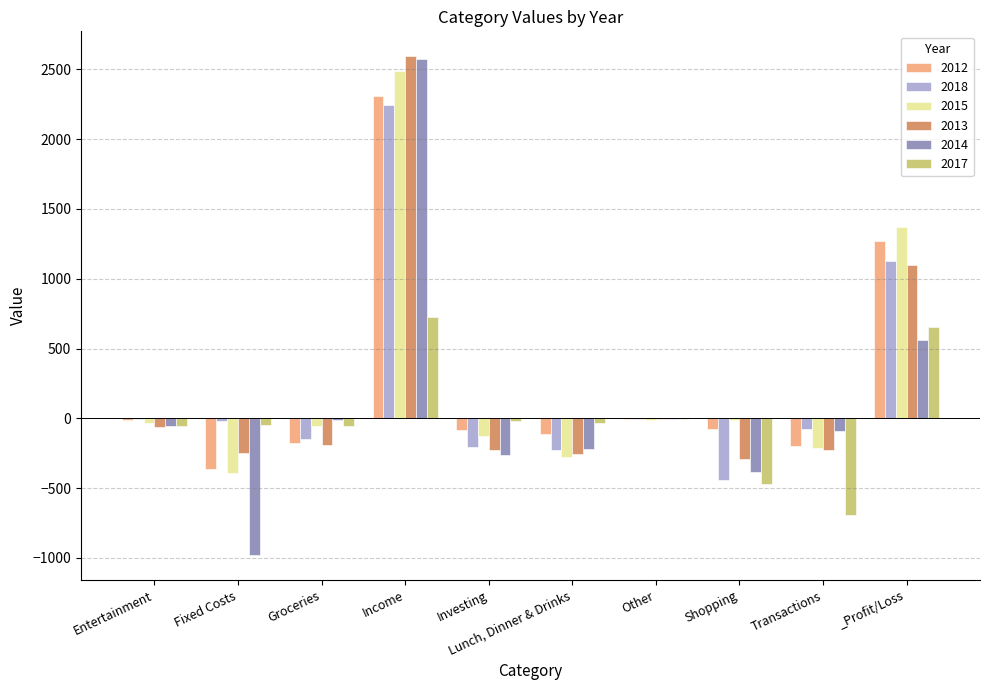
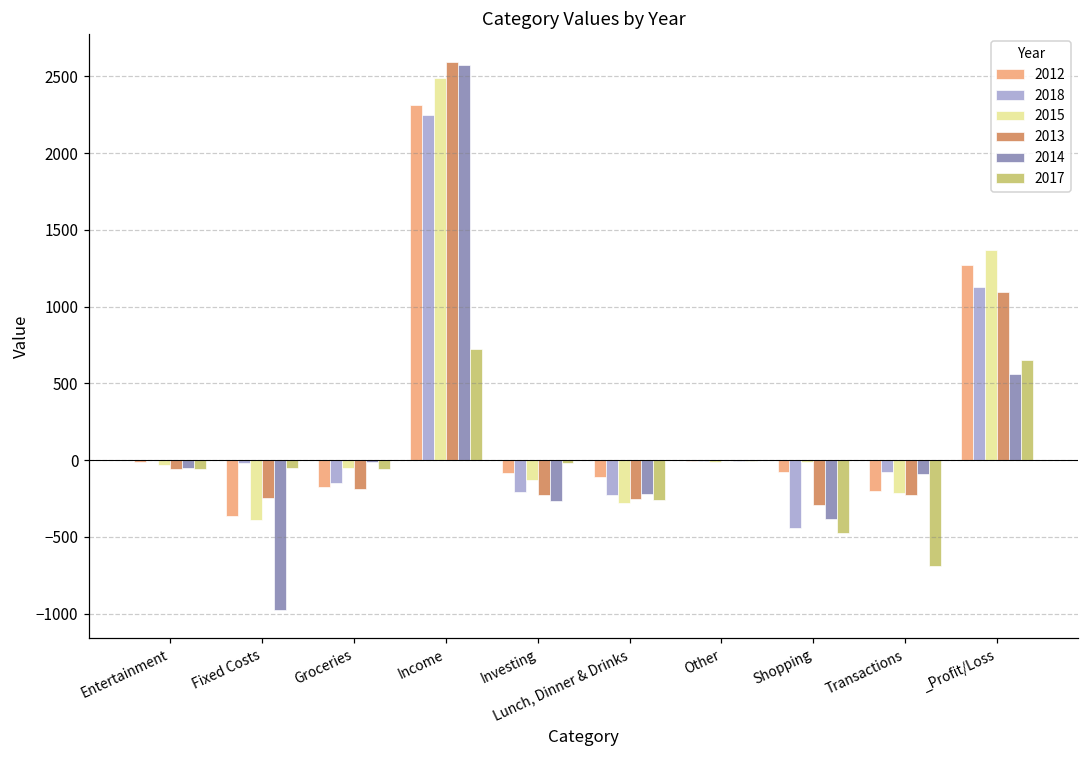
2017, Lunch, Dinner & Drinks: -30 -> -260
